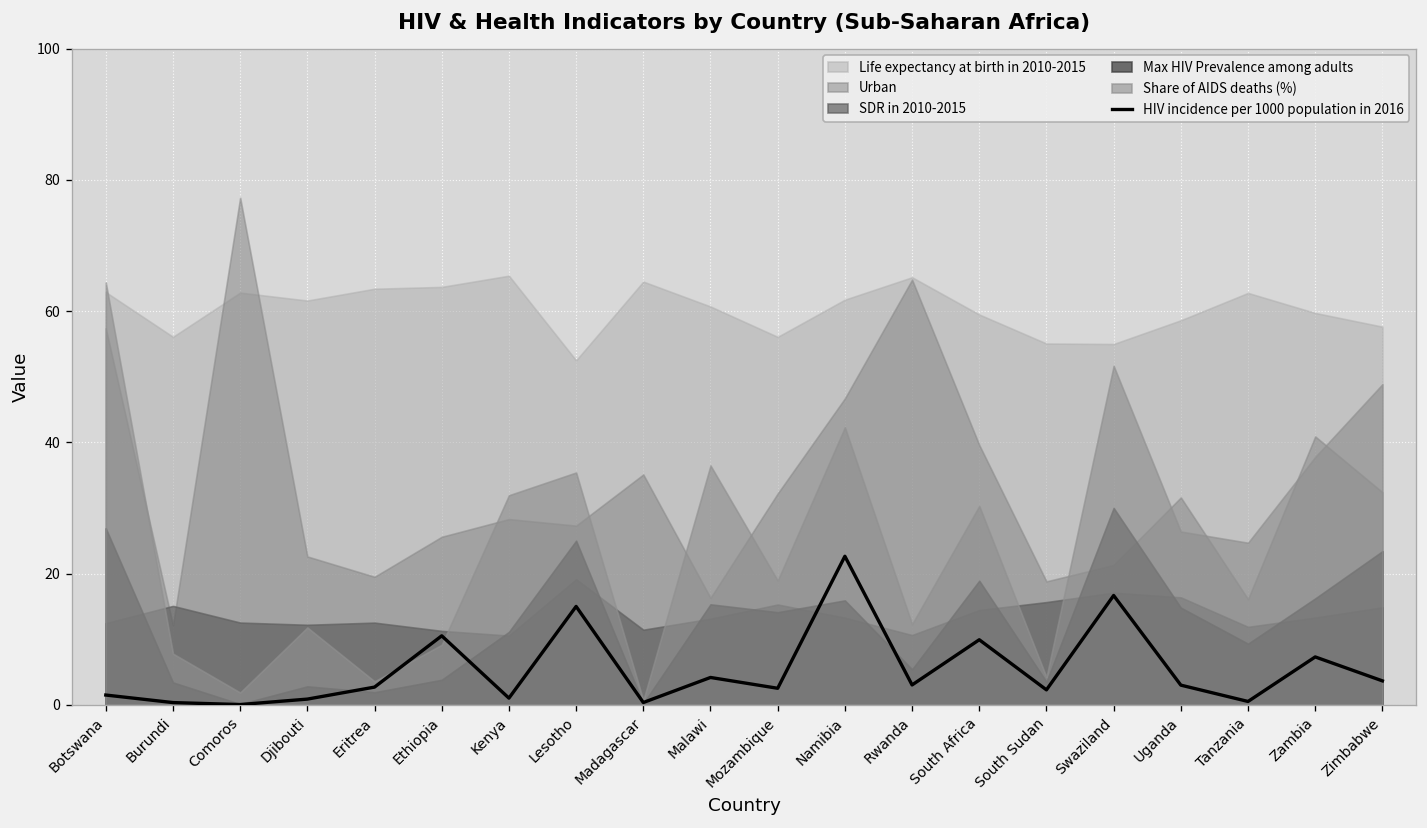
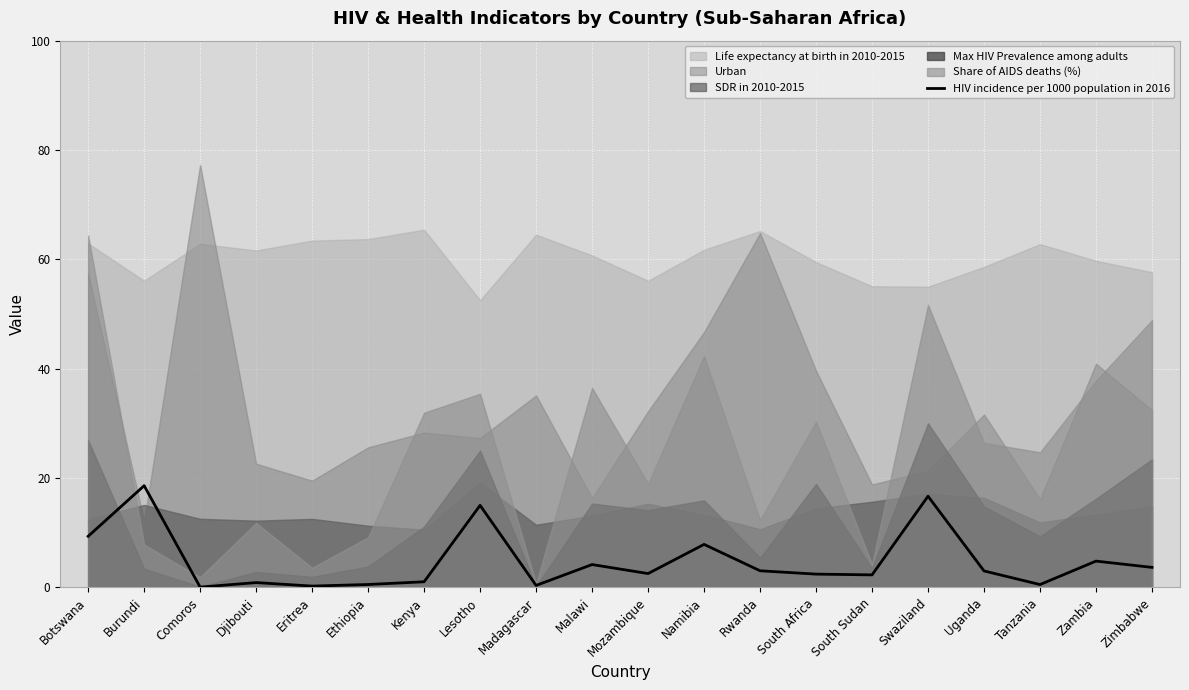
HIV incidence per 1000 population in 2016, Botswana: 1 -> 9
HIV incidence per 1000 population in 2016, Burundi: 0 -> 19
HIV incidence per 1000 population in 2016, Eritrea: 3 -> 0
HIV incidence per 1000 population in 2016, Ethiopia: 11 -> 1
HIV incidence per 1000 population in 2016, Namibia: 23 -> 8
HIV incidence per 1000 population in 2016, South Africa: 10 -> 2
HIV incidence per 1000 population in 2016, Zambia: 7 -> 5
